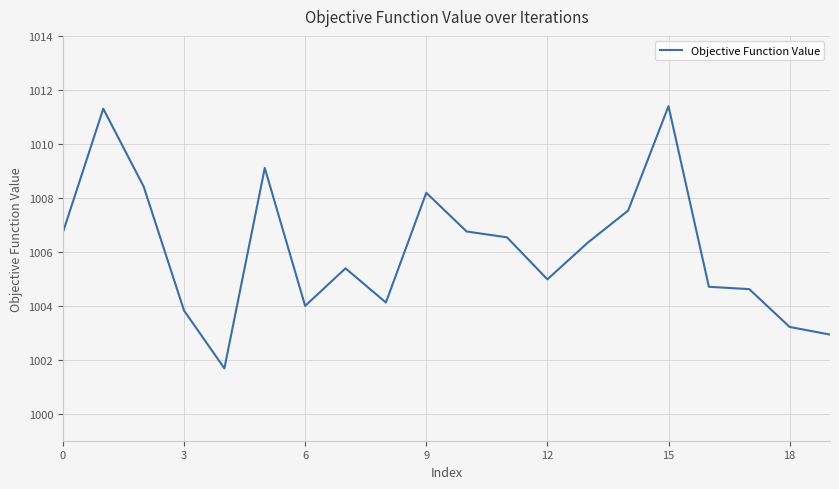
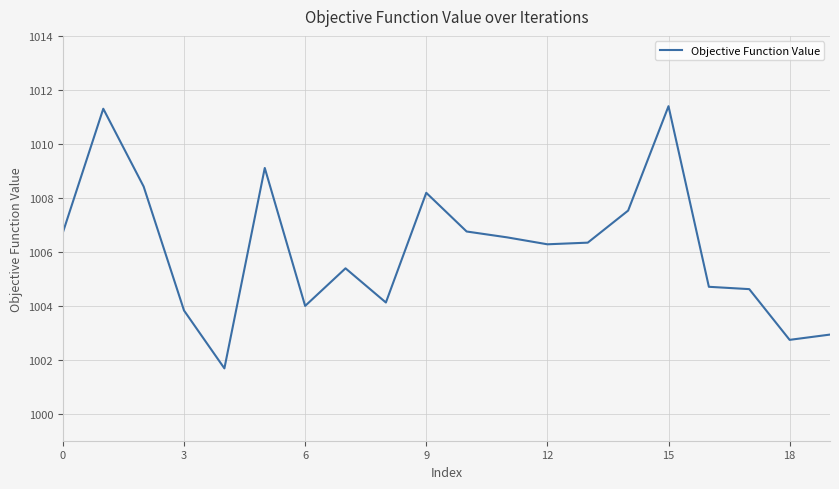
12: 1005.0 -> 1006.3
18: 1003.2 -> 1002.7
